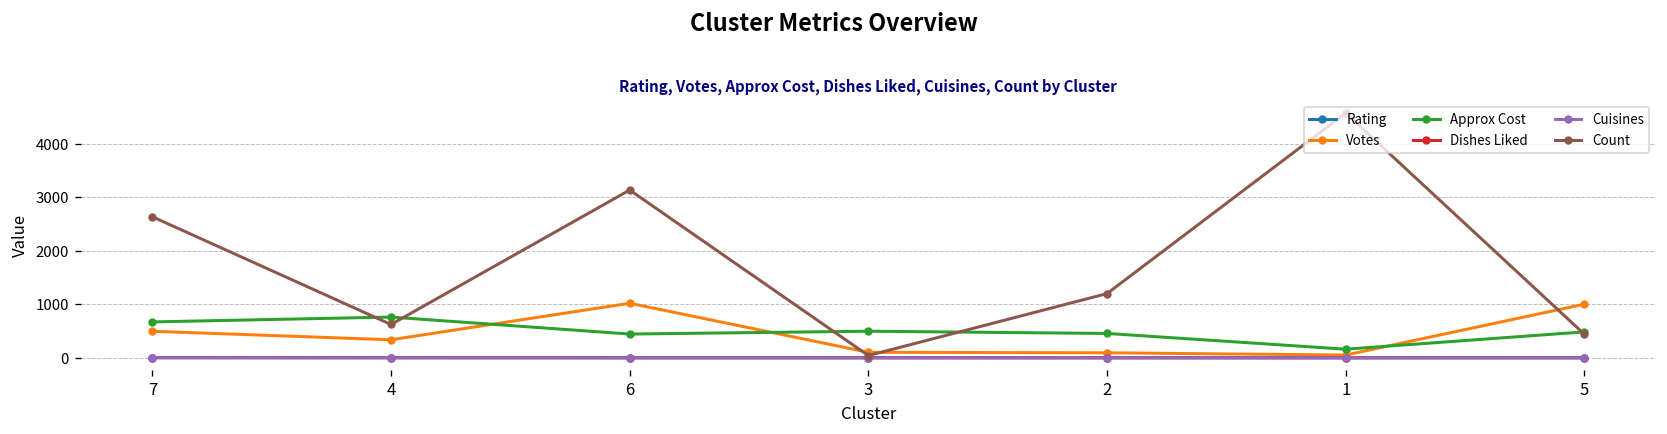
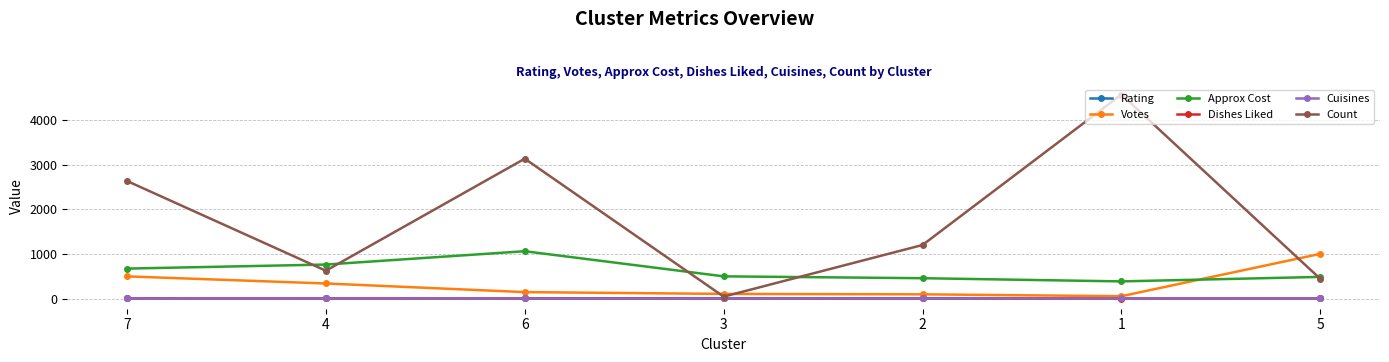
Votes, 6: 1000 -> 100
Approx Cost, 6: 400 -> 1100
Approx Cost, 1: 200 -> 400
